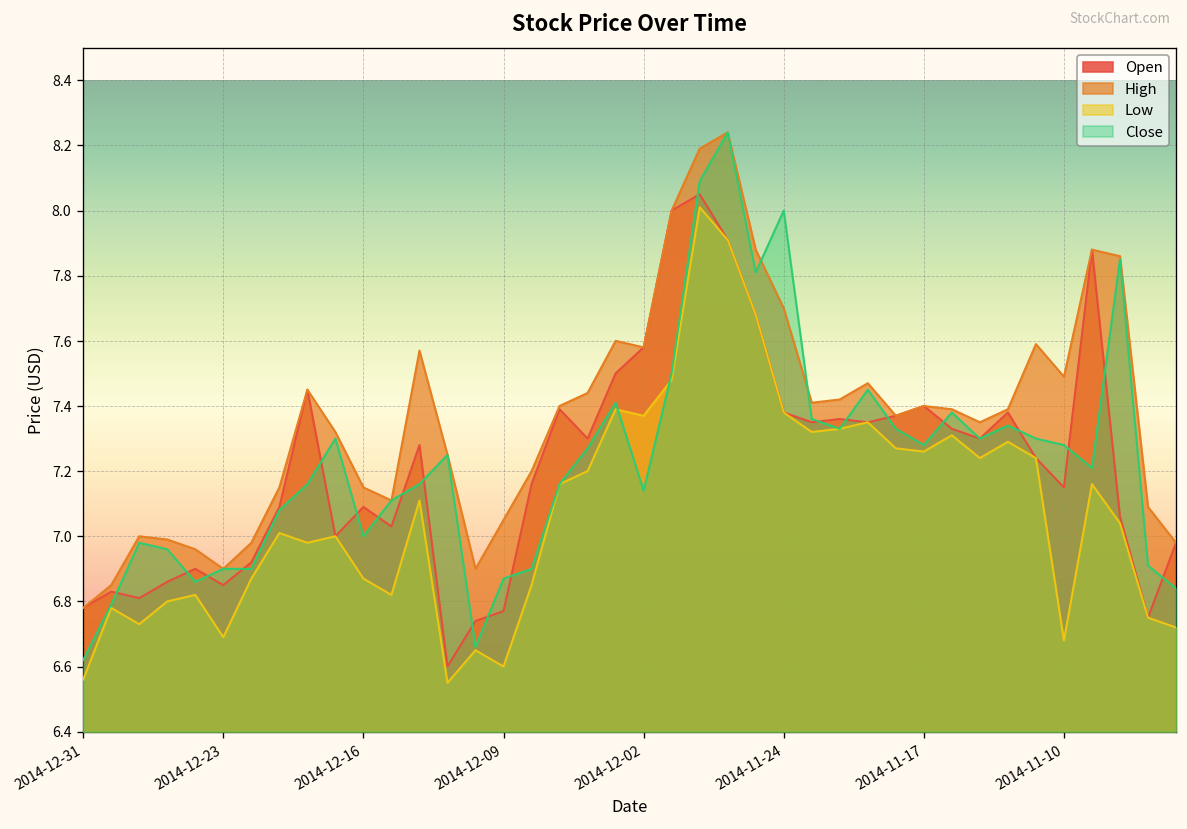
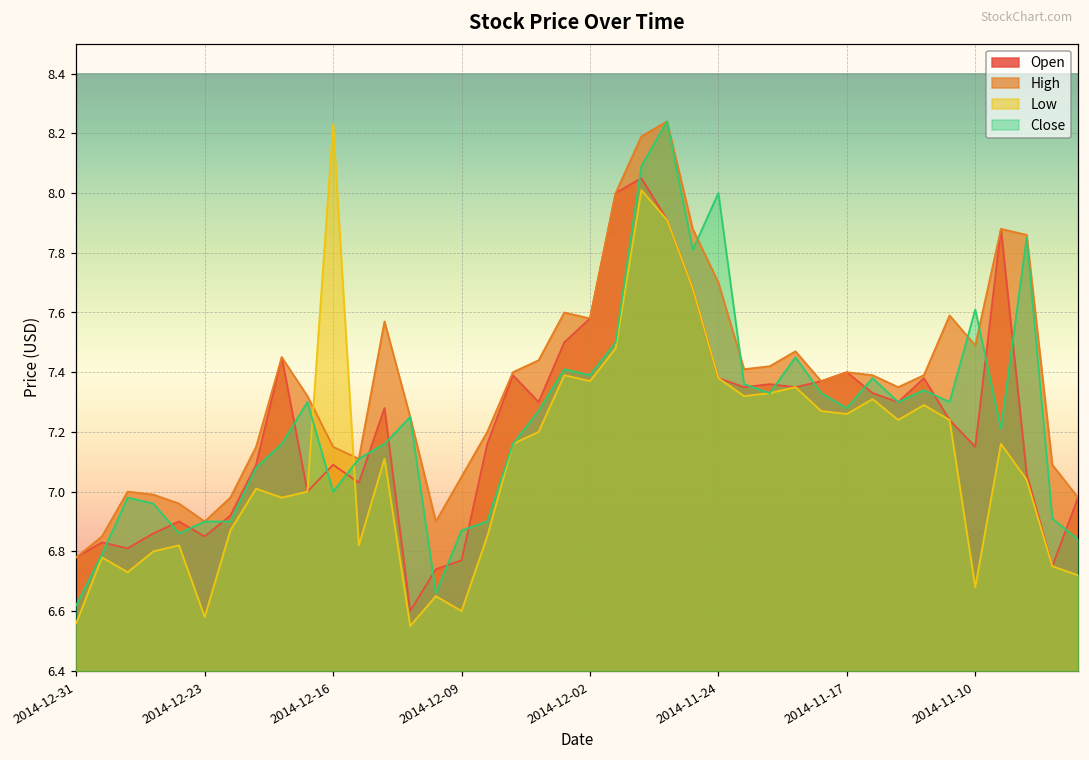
Low, 2014-12-23: 6.69 -> 6.58
Low, 2014-12-16: 6.87 -> 8.23
Close, 2014-12-02: 7.14 -> 7.39
Close, 2014-11-10: 7.28 -> 7.61
